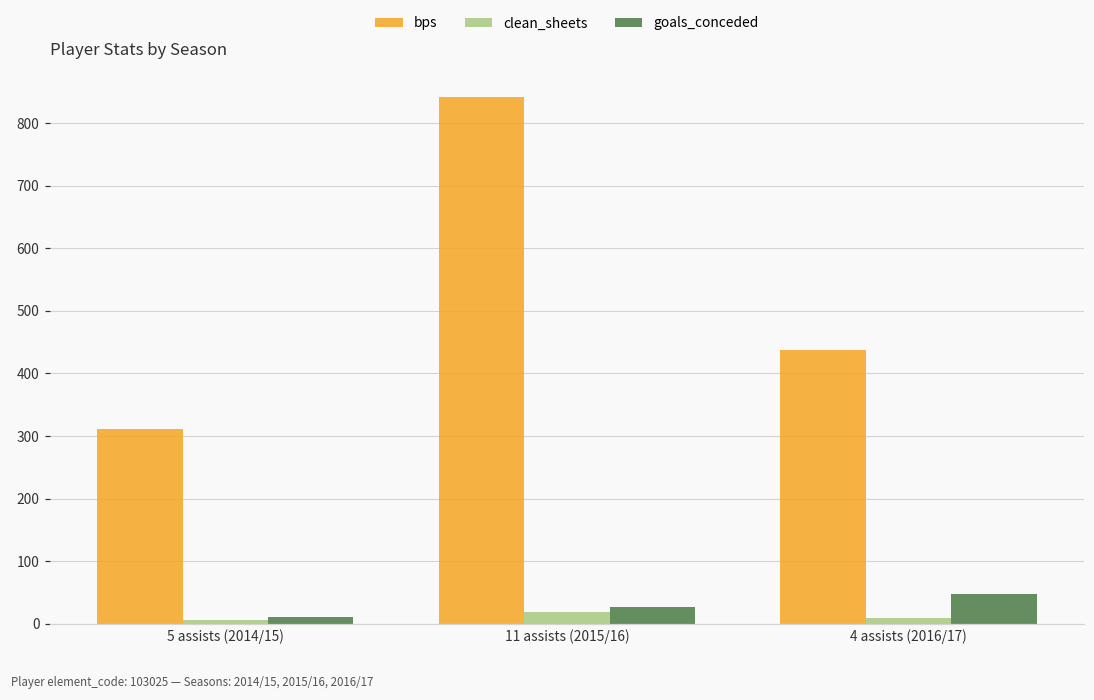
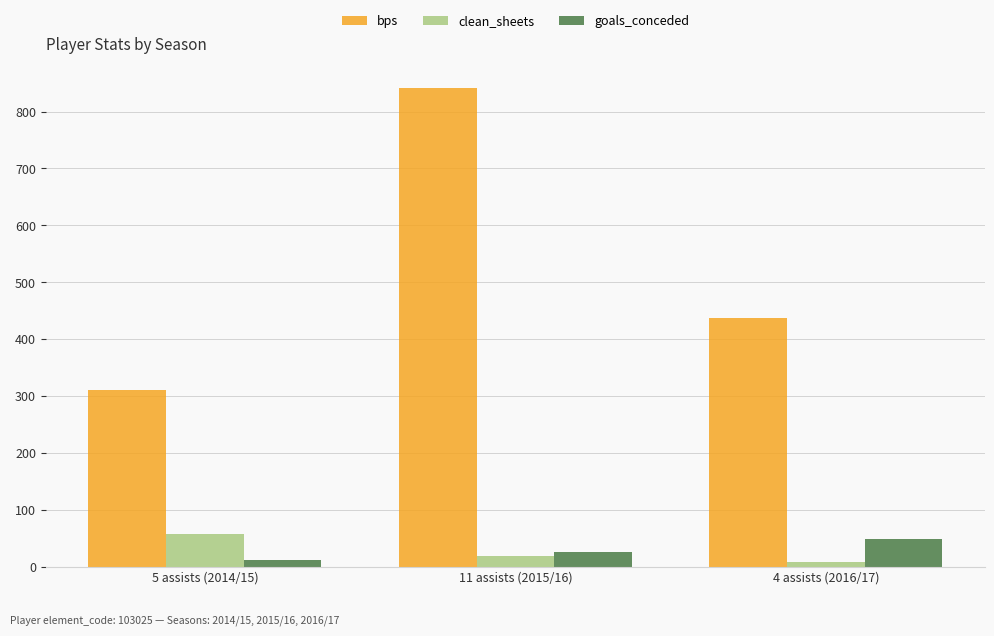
clean_sheets, 5 assists (2014/15): 10 -> 60
